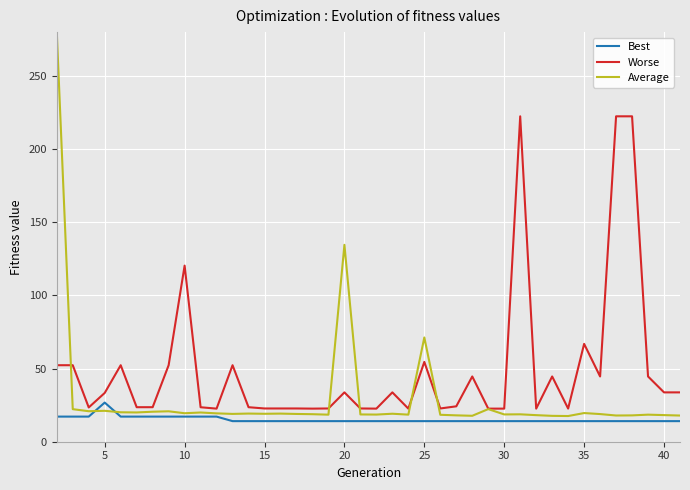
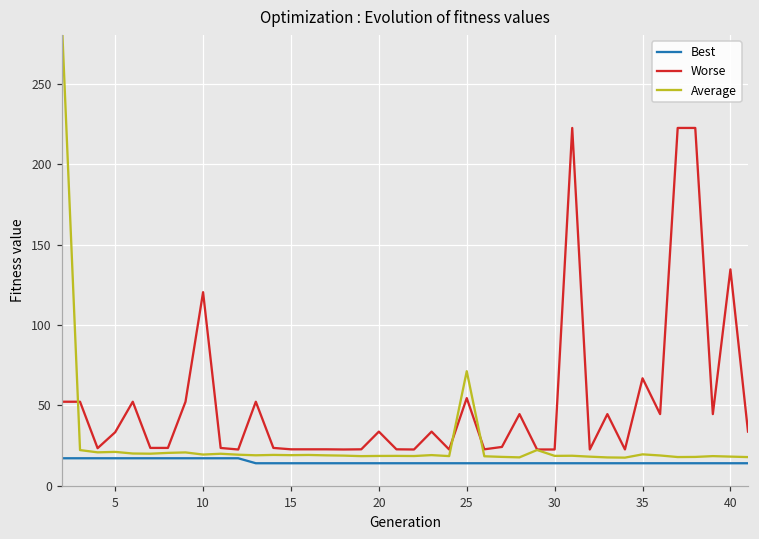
Best, 5: 27 -> 17
Average, 20: 135 -> 19
Worse, 40: 34 -> 135
